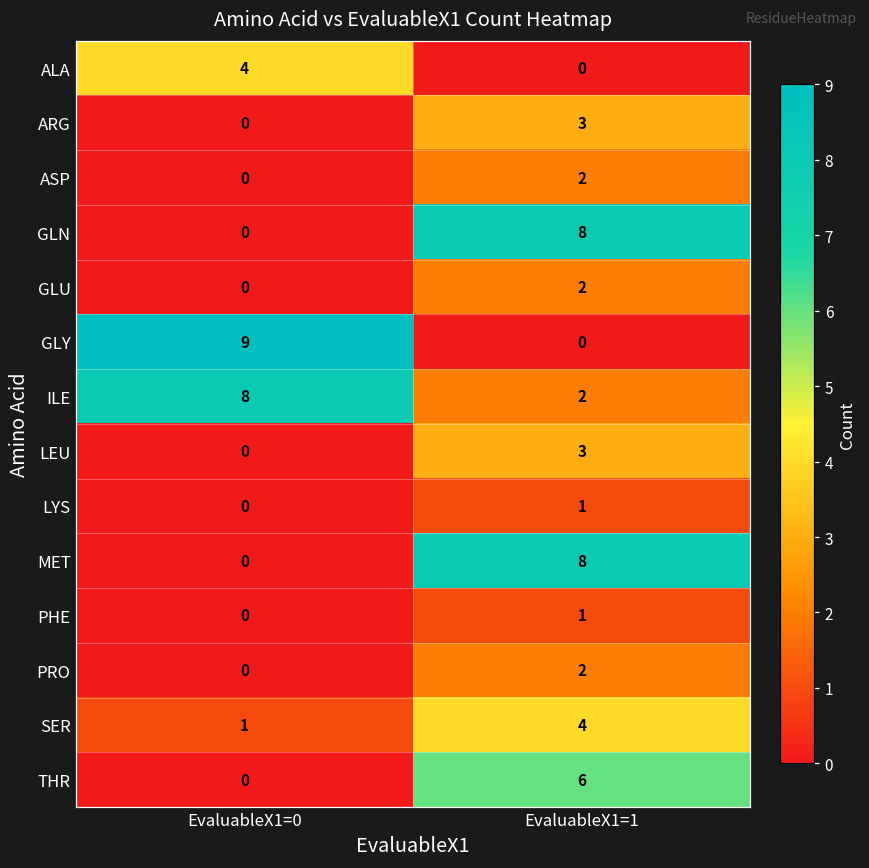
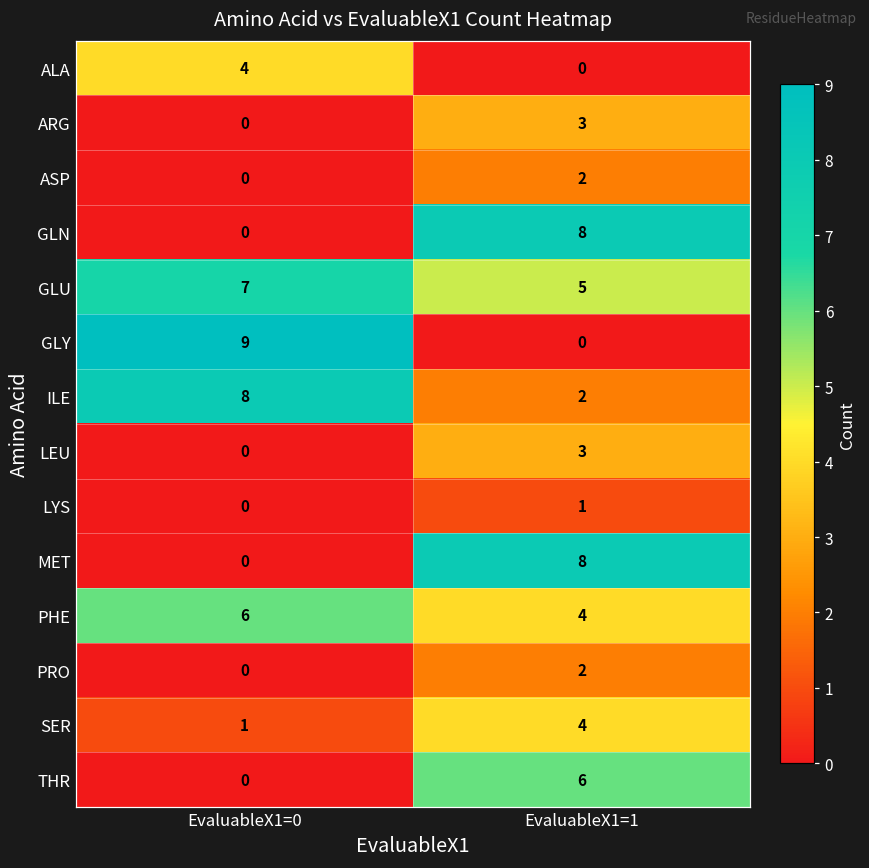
GLU, EvaluableX1=0: 0 -> 7
GLU, EvaluableX1=1: 2 -> 5
PHE, EvaluableX1=0: 0 -> 6
PHE, EvaluableX1=1: 1 -> 4
